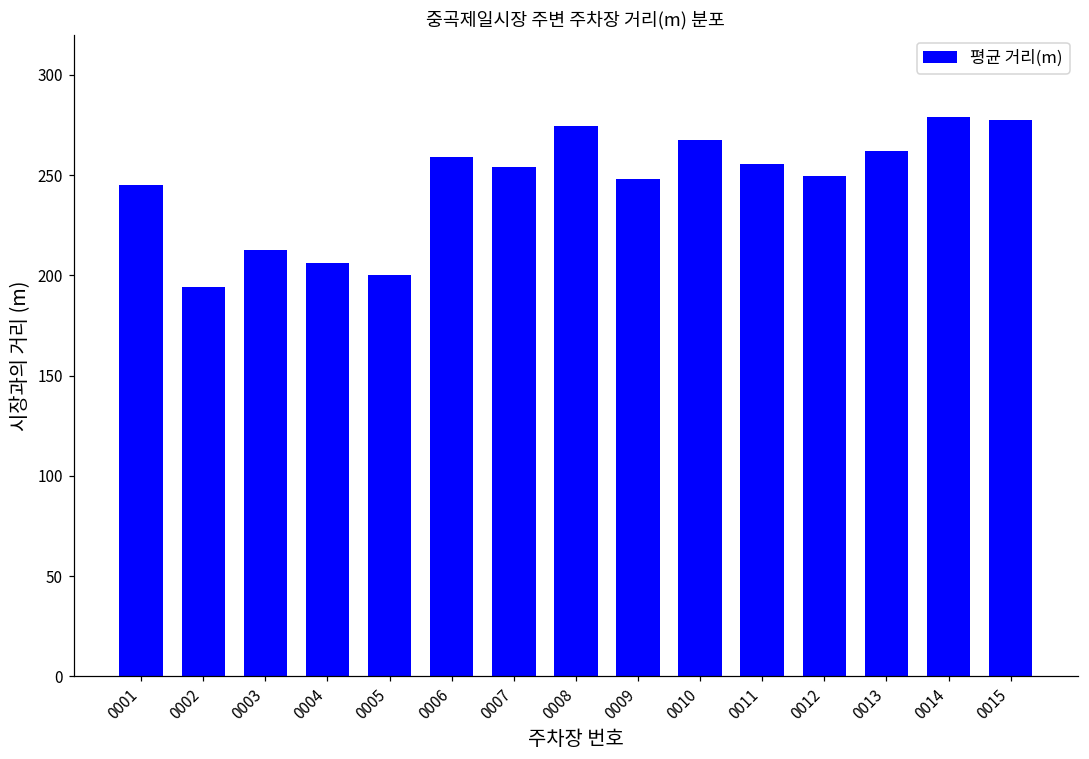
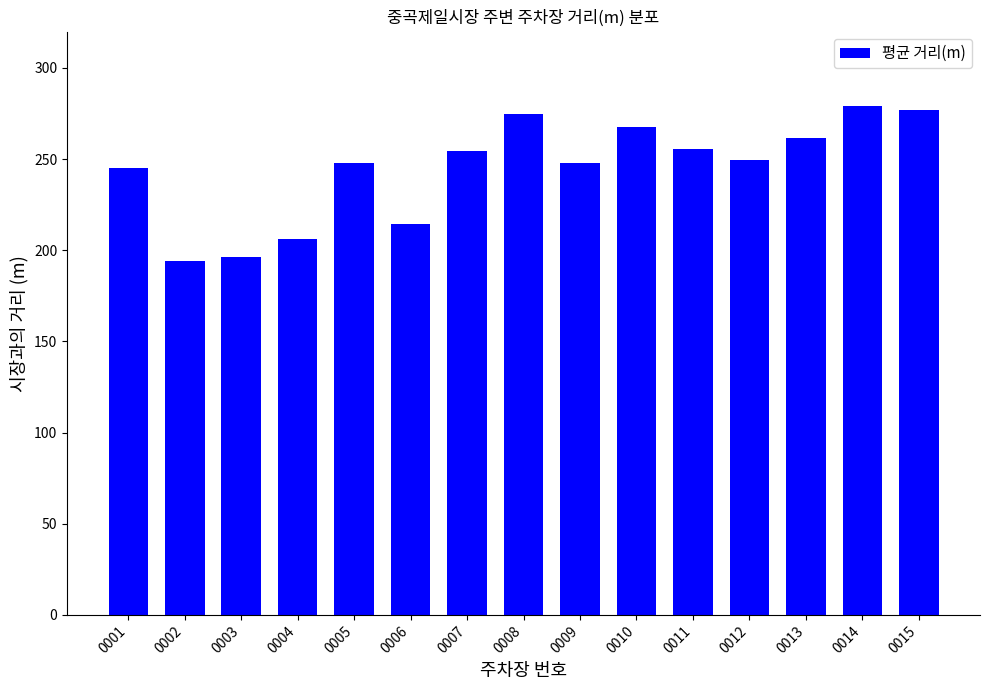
0003: 212 -> 196
0005: 200 -> 248
0006: 259 -> 214
